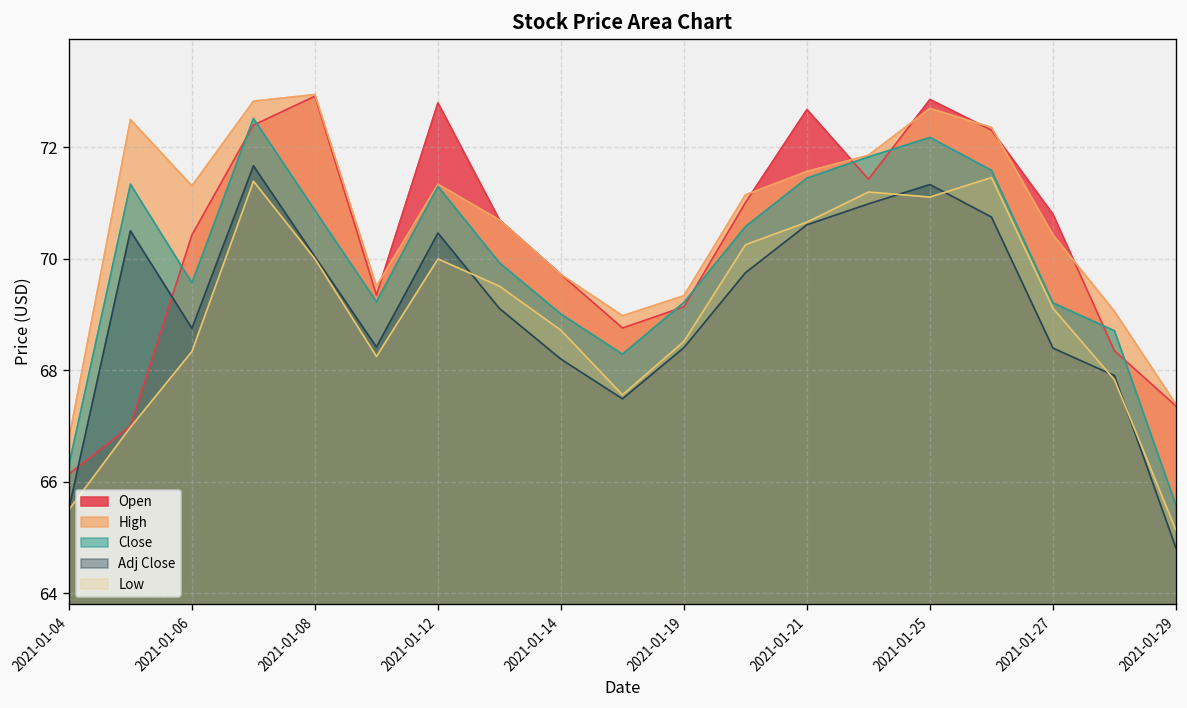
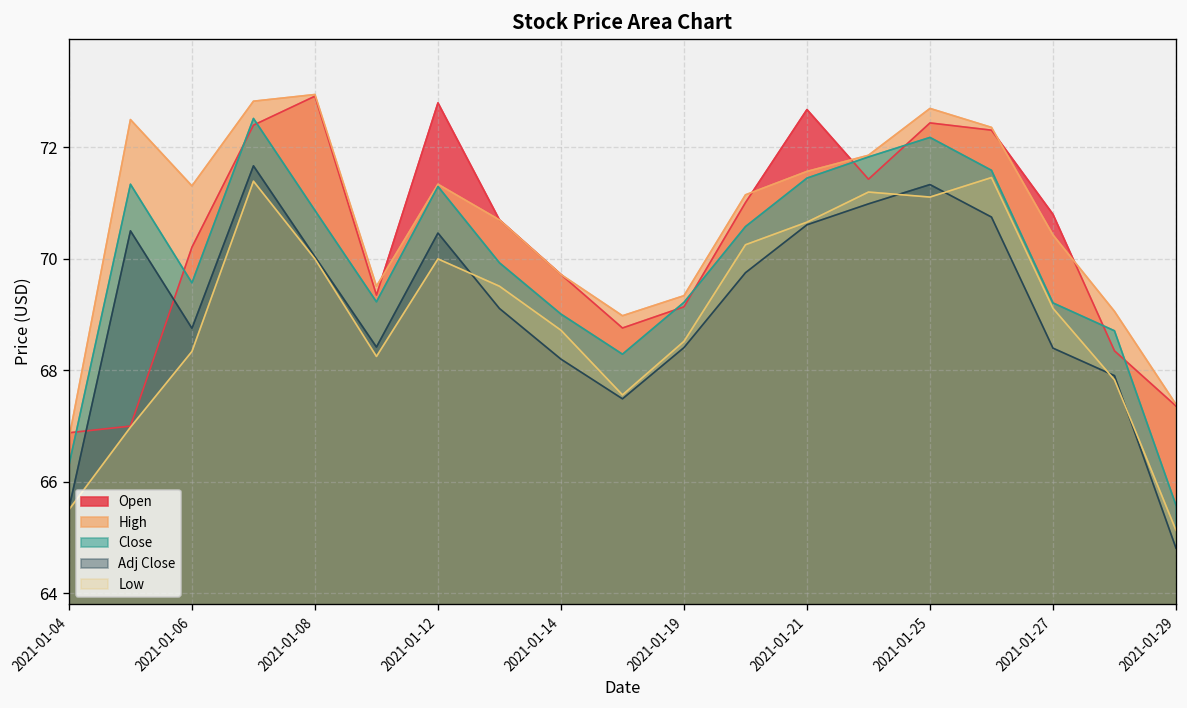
Open, 2021-01-04: 66.1 -> 66.9
Open, 2021-01-06: 70.4 -> 70.2
Open, 2021-01-25: 72.9 -> 72.4
